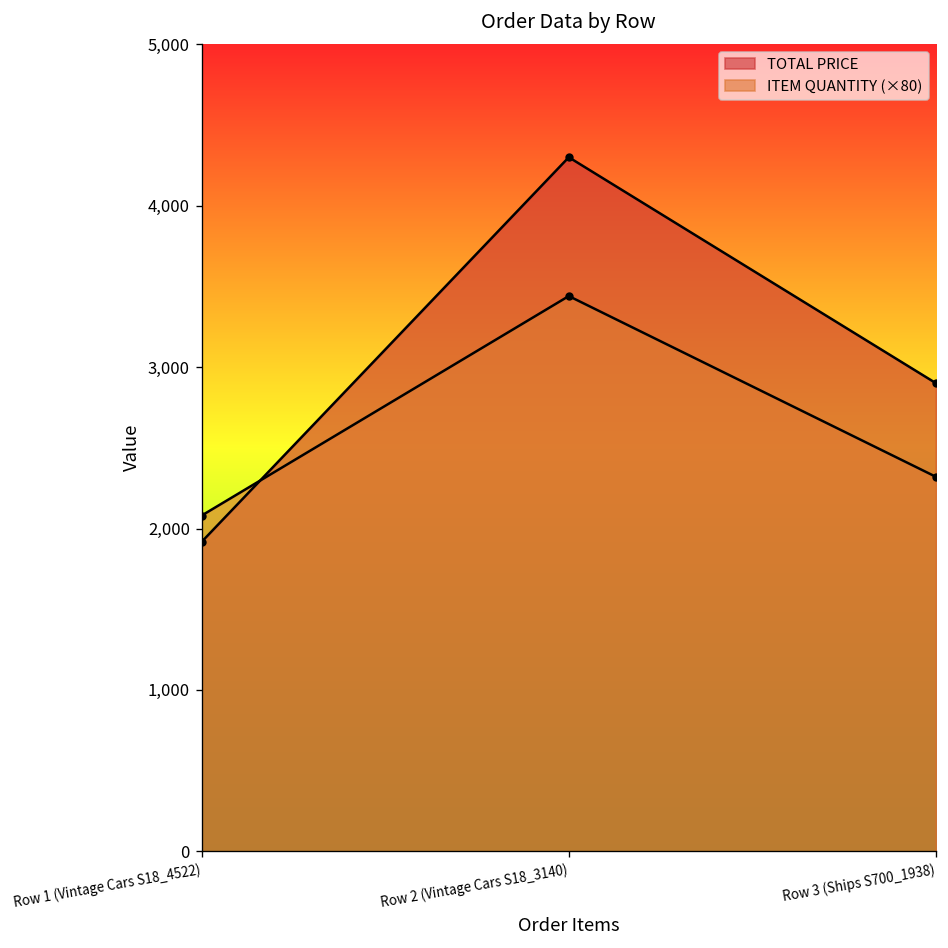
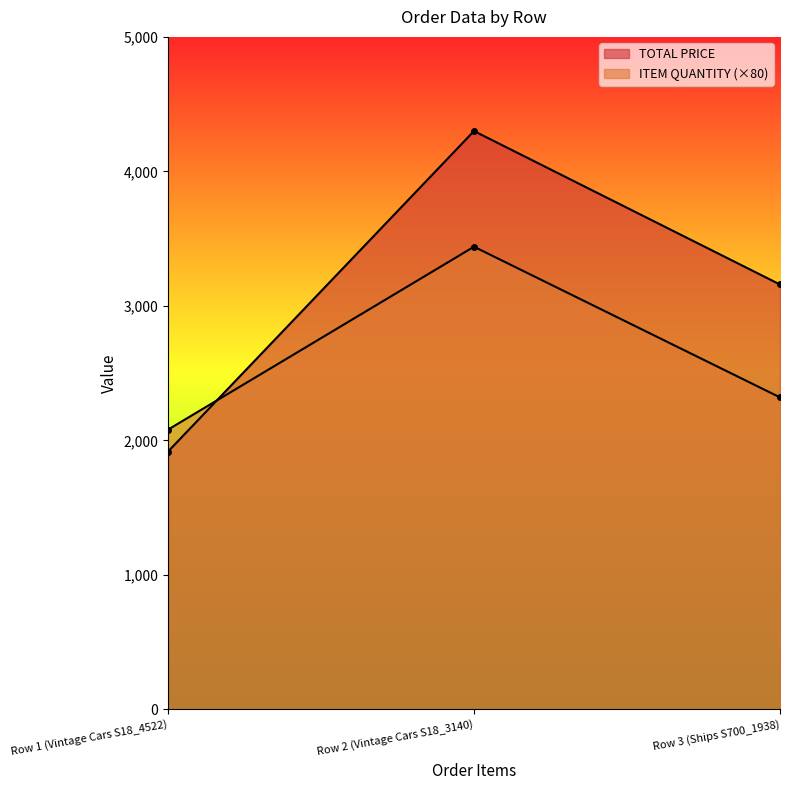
TOTAL PRICE, Row 3 (Ships S700_1938): 2,900 -> 3,160
